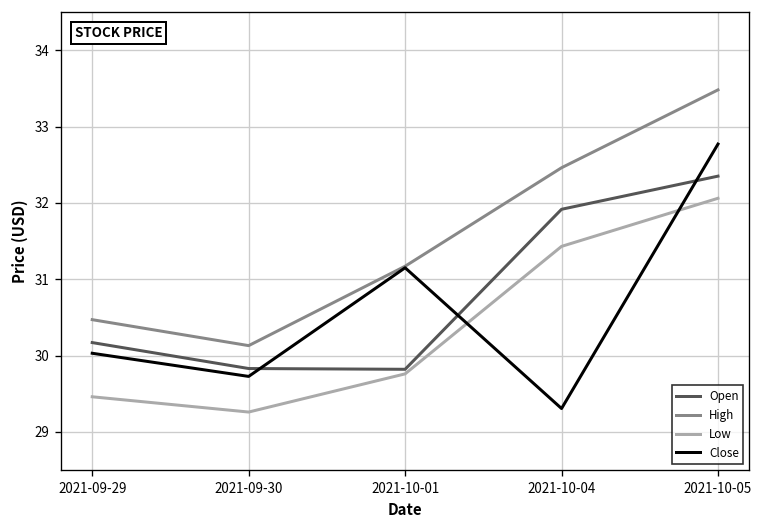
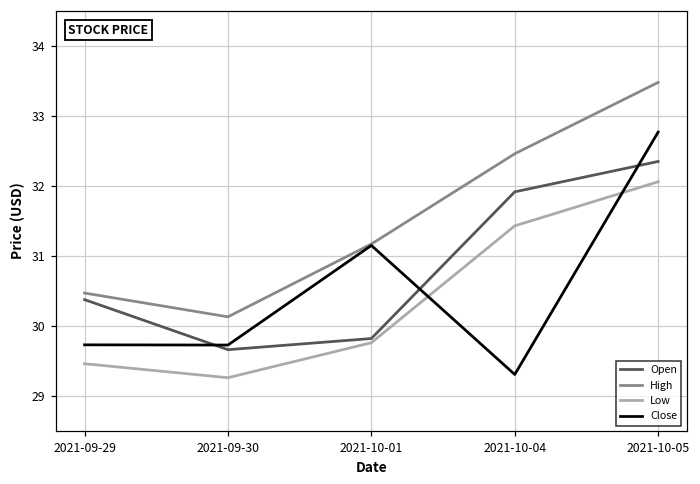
Open, 2021-09-29: 30.2 -> 30.4
Close, 2021-09-29: 30.0 -> 29.7
Open, 2021-09-30: 29.8 -> 29.7
